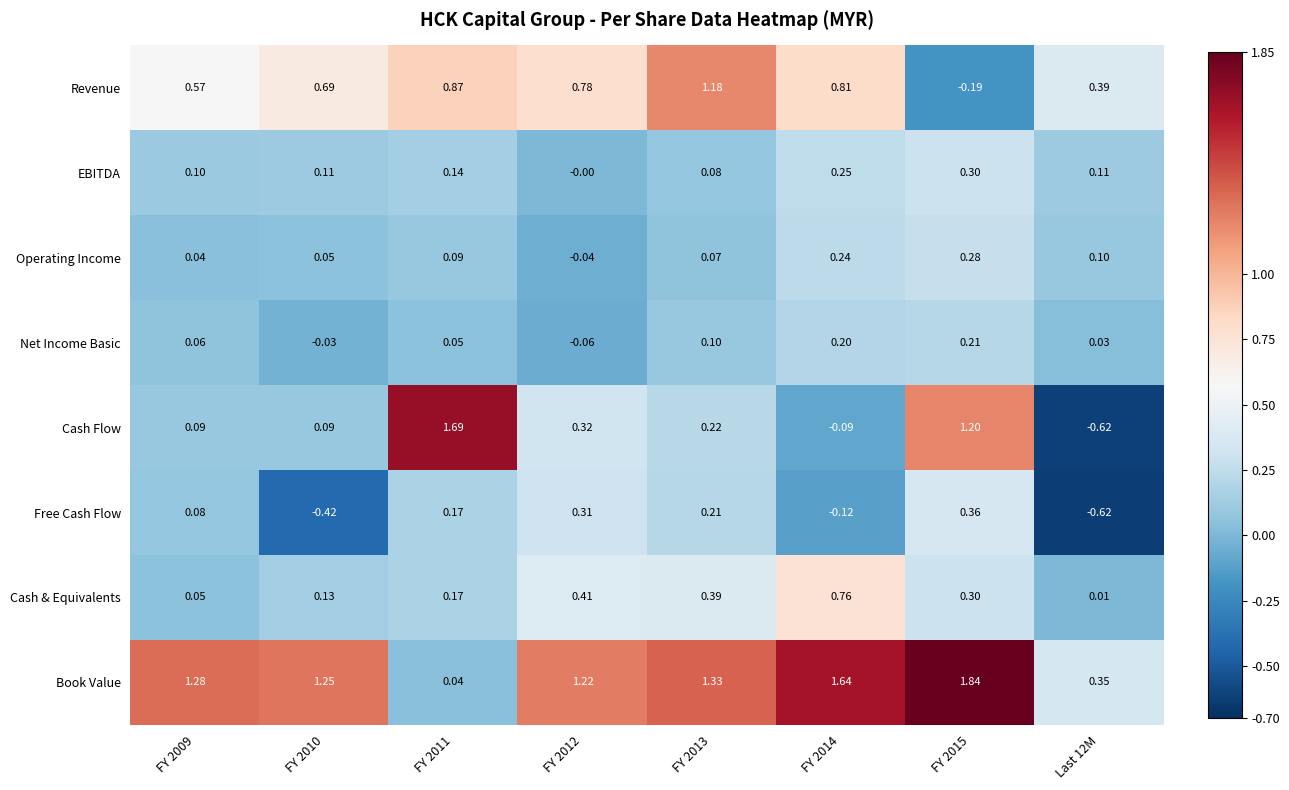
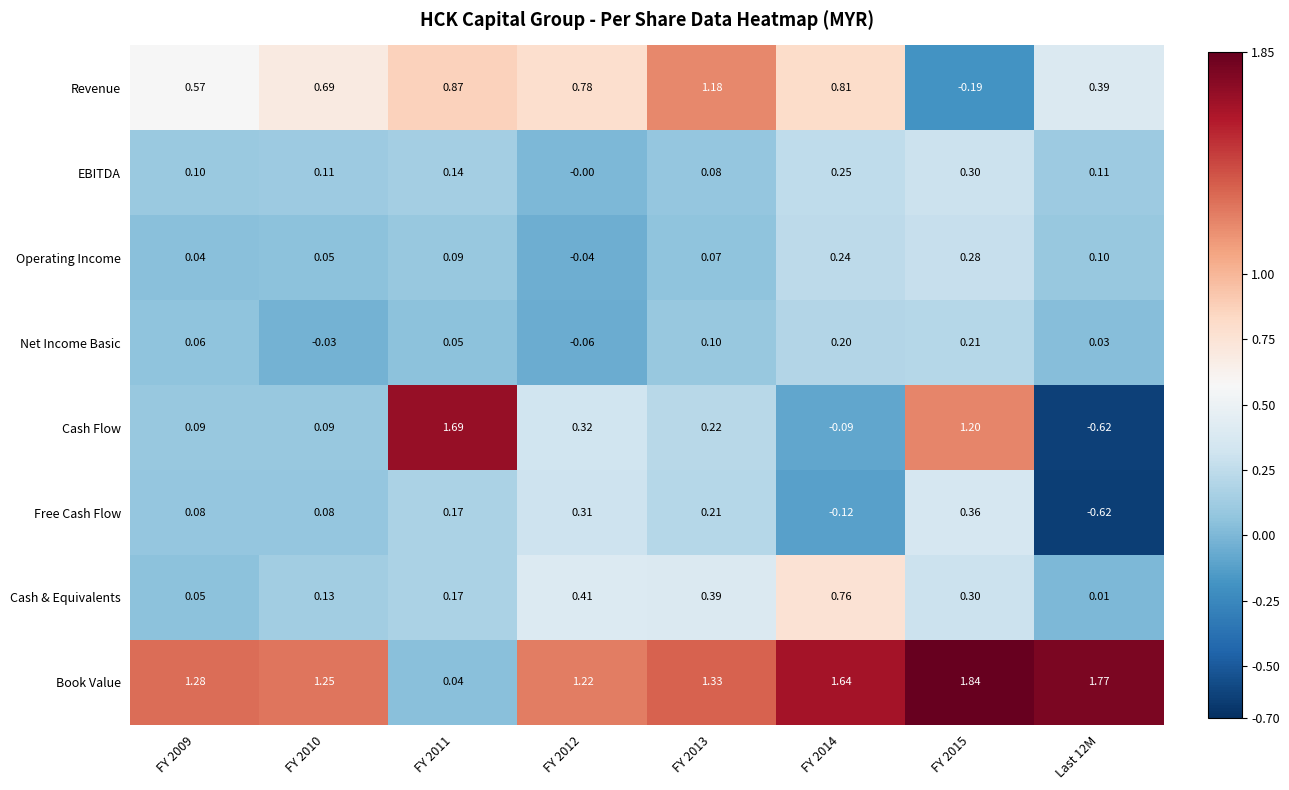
Free Cash Flow, FY 2010: -0.42 -> 0.08
Book Value, Last 12M: 0.35 -> 1.77
